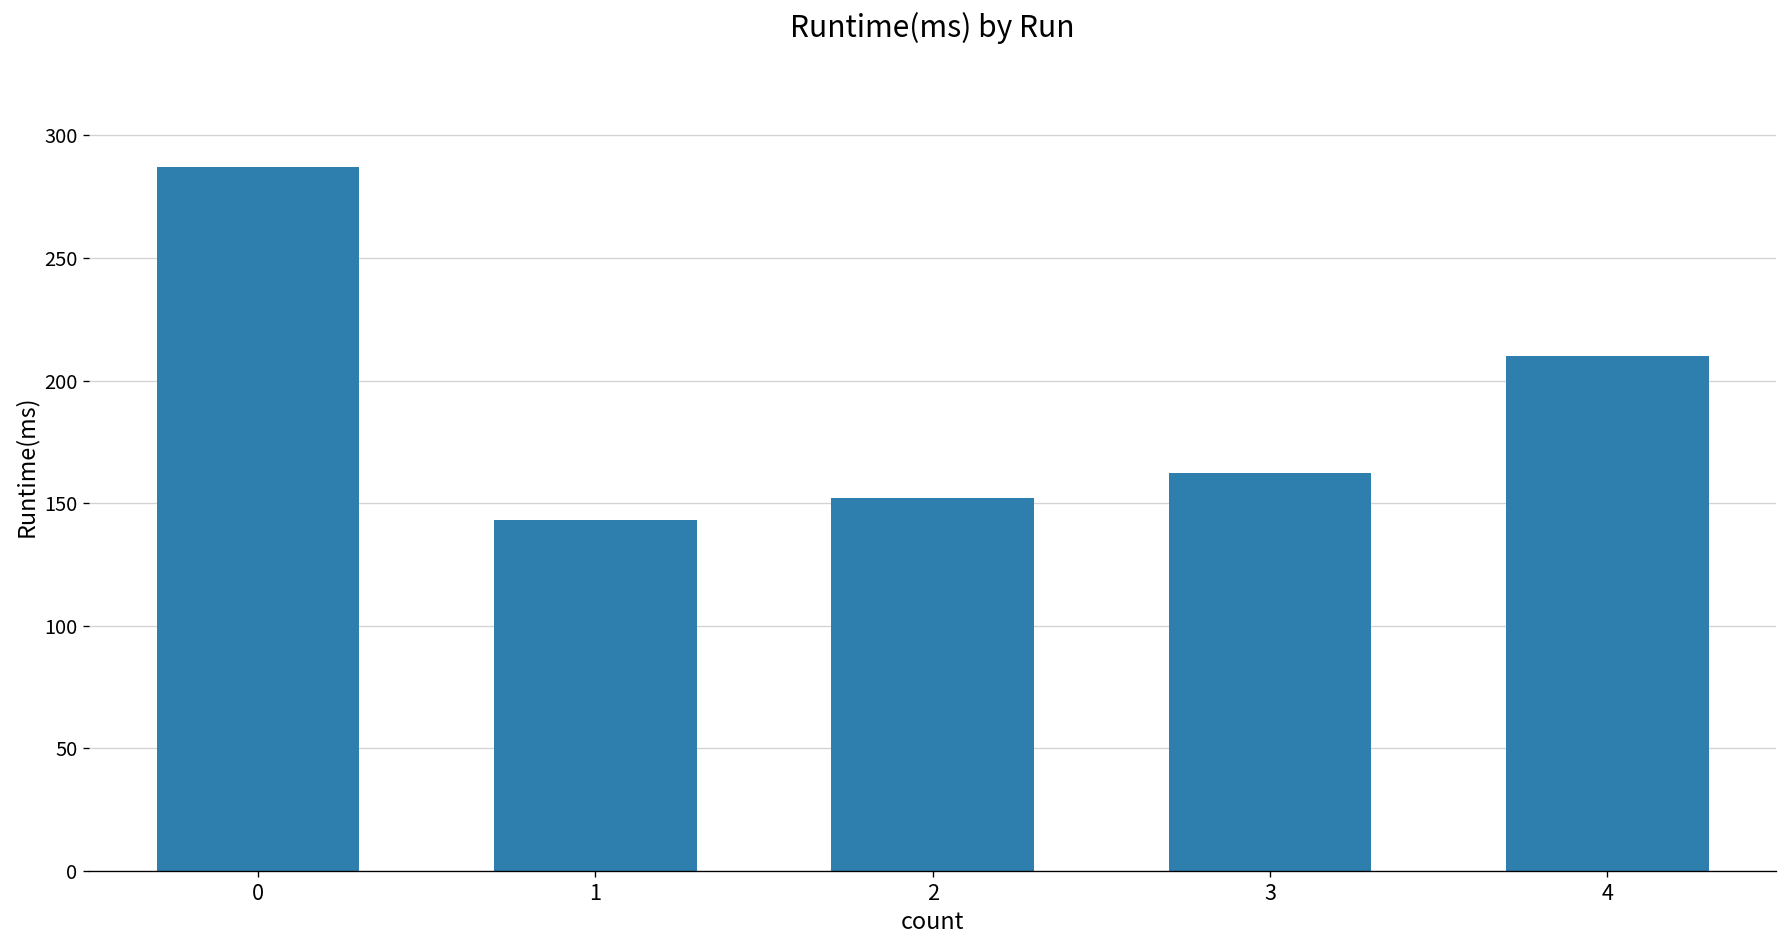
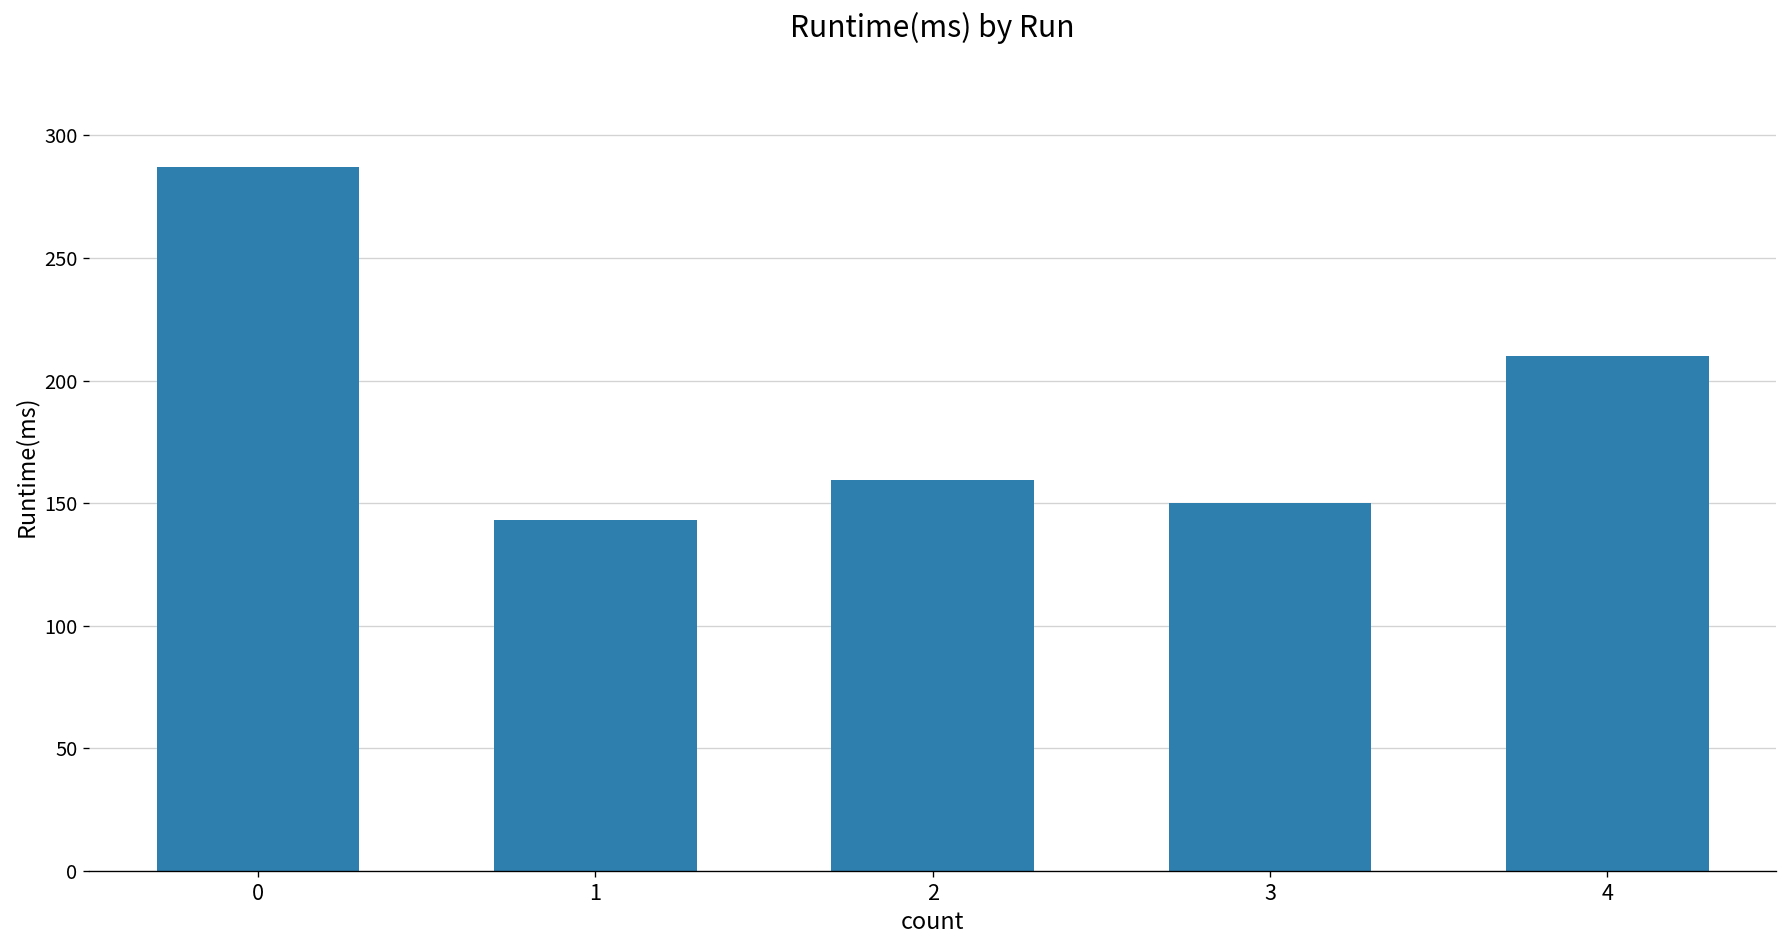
2: 152 -> 159
3: 162 -> 150
